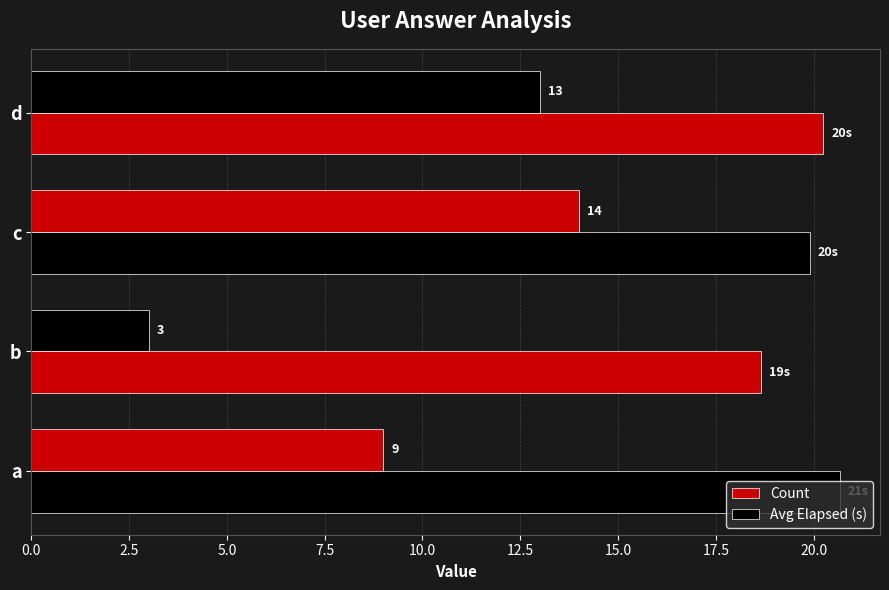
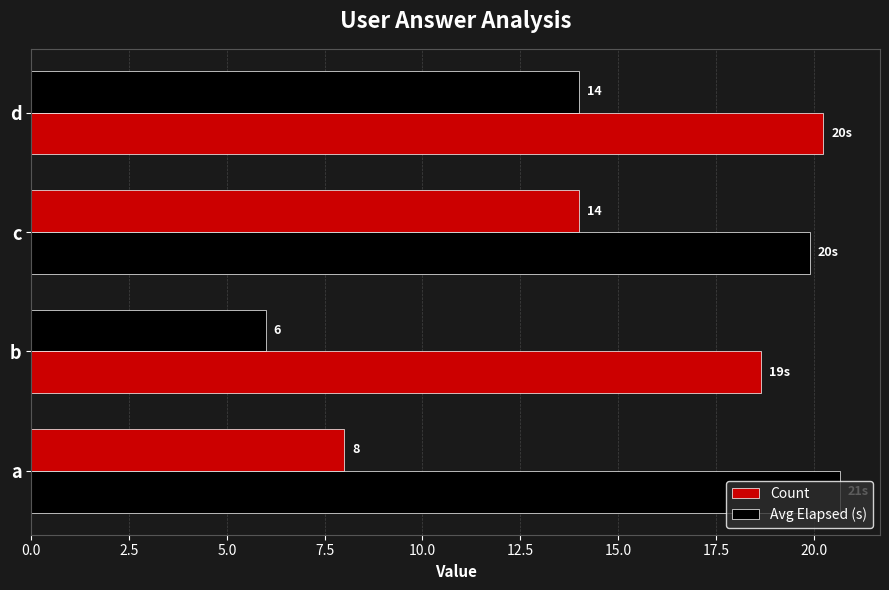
Count, d: 13 -> 14
Count, b: 3 -> 6
Count, a: 9 -> 8
